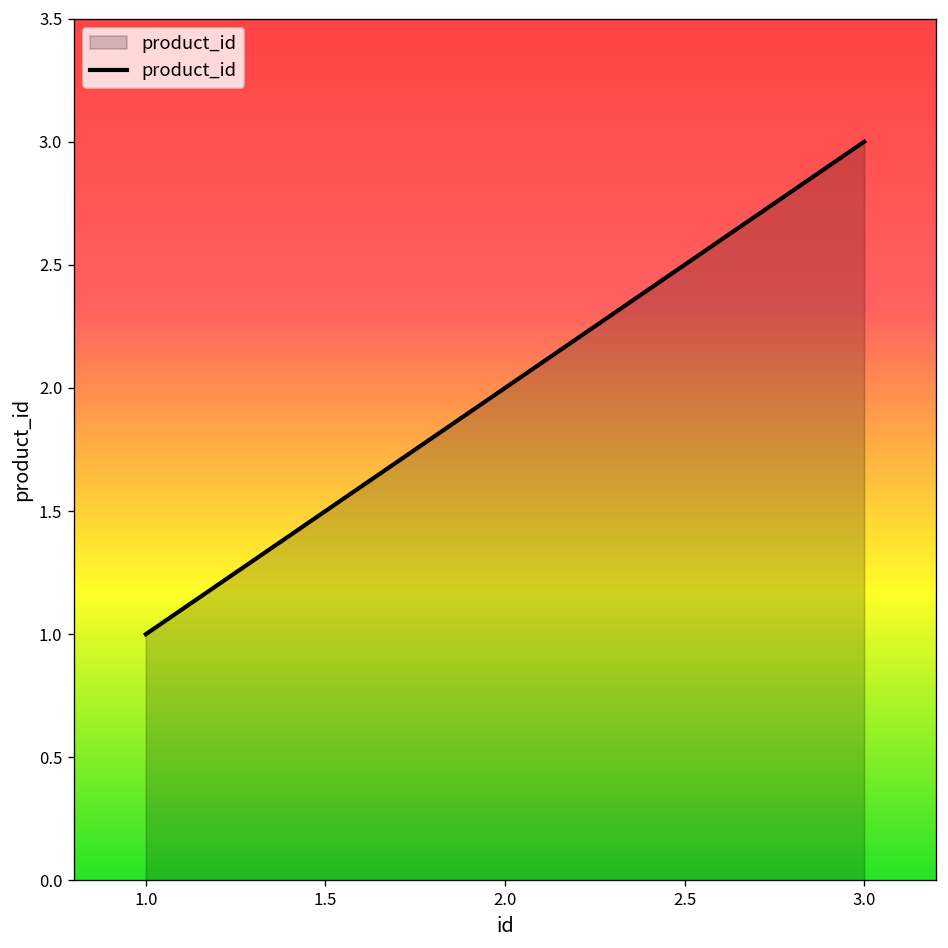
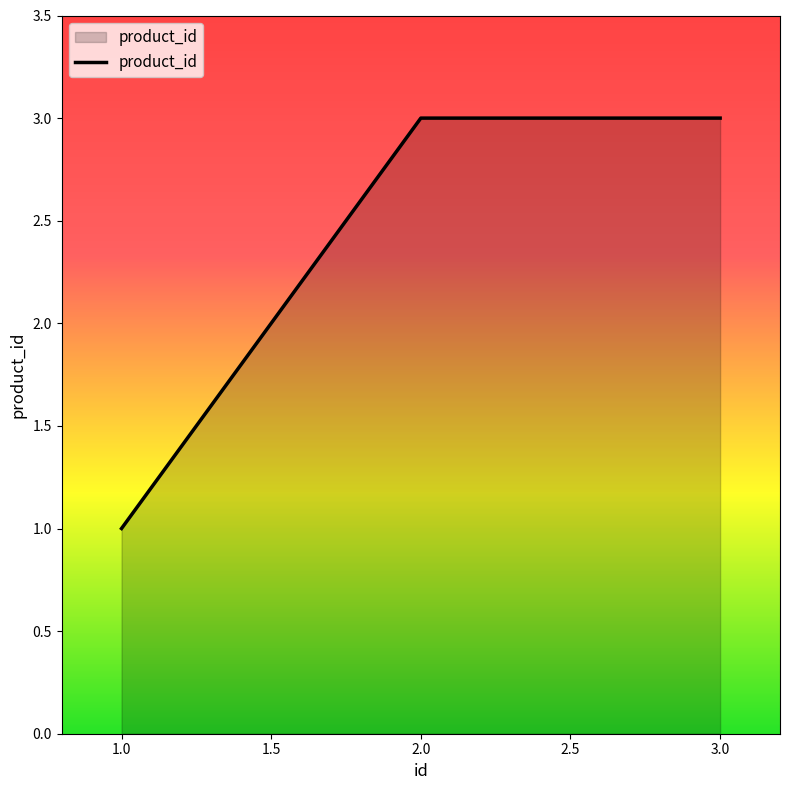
2.0: 2 -> 3
